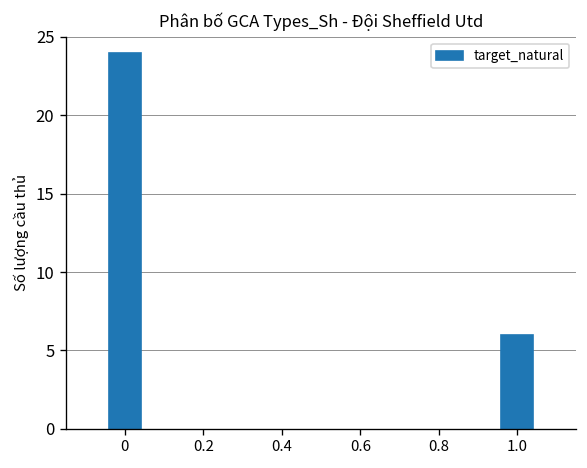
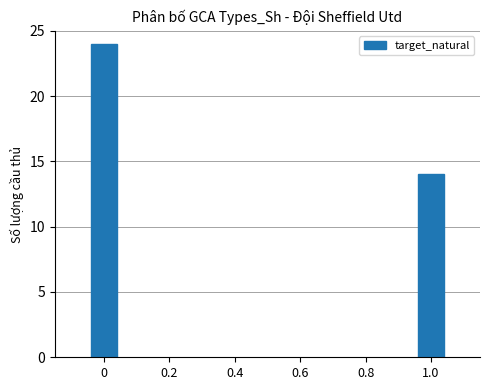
1.0: 6 -> 14
